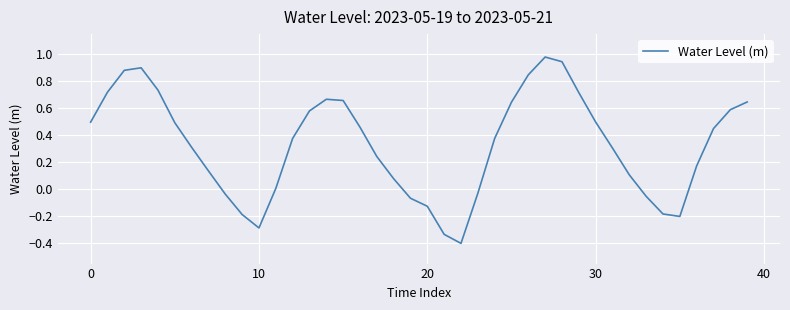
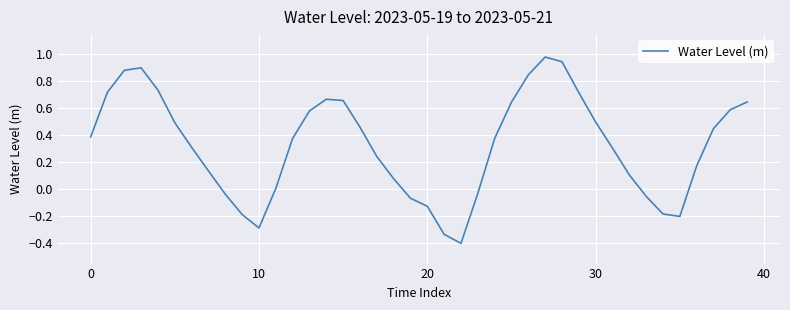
0: 0.50 -> 0.39
